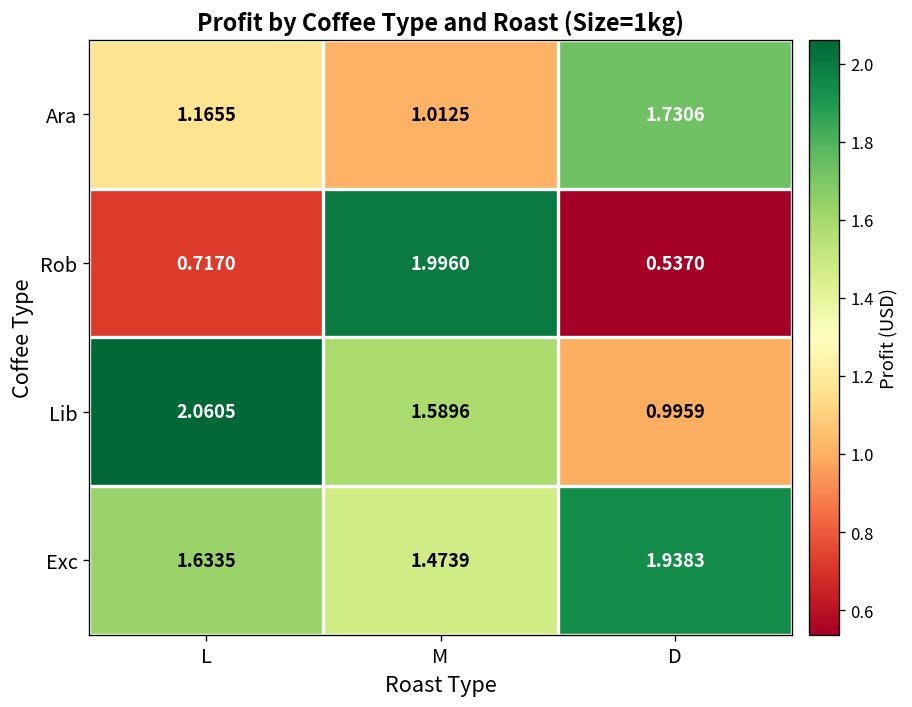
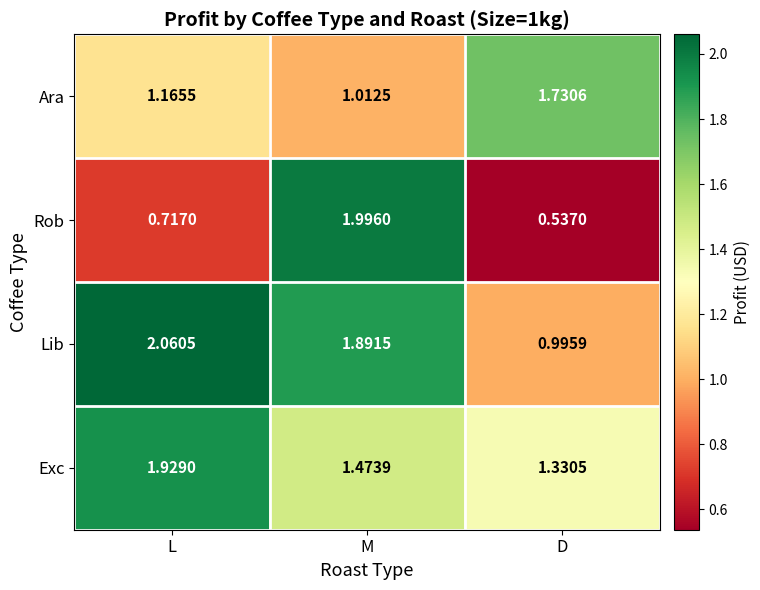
Lib, M: 1.5896 -> 1.8915
Exc, L: 1.6335 -> 1.9290
Exc, D: 1.9383 -> 1.3305
